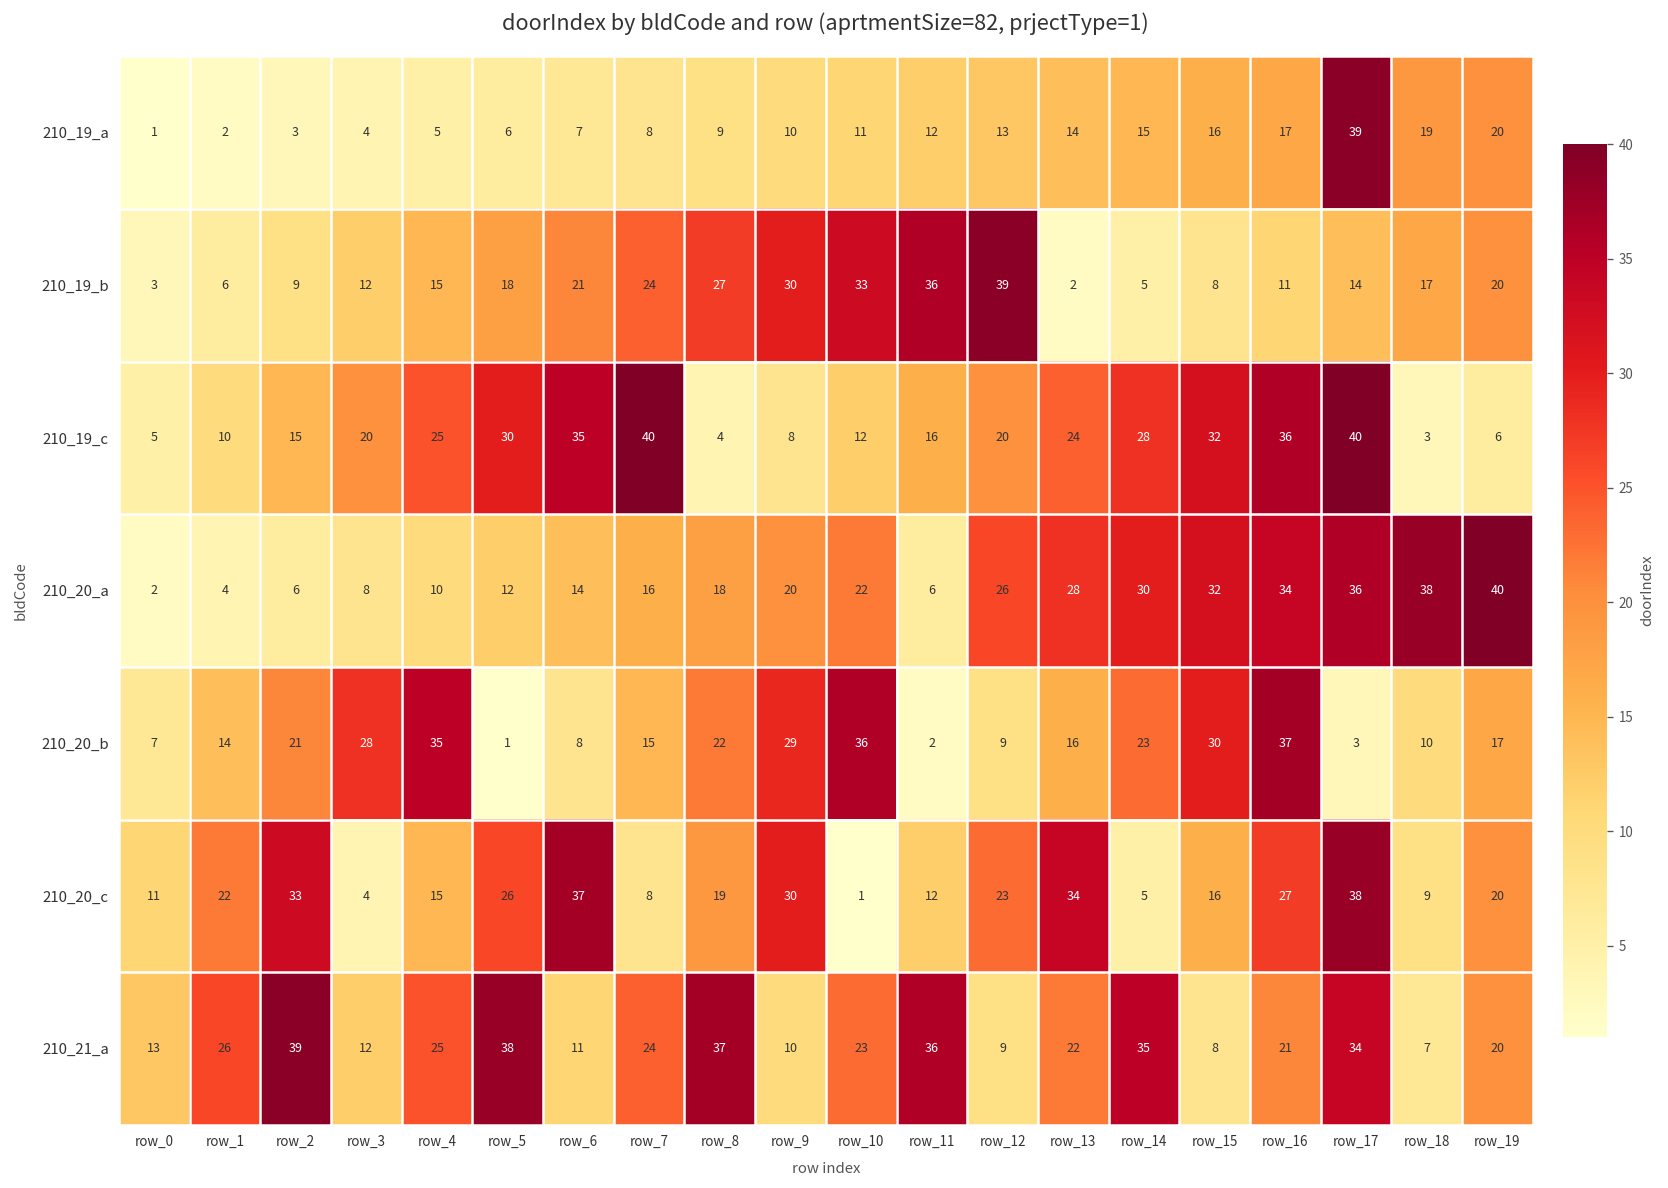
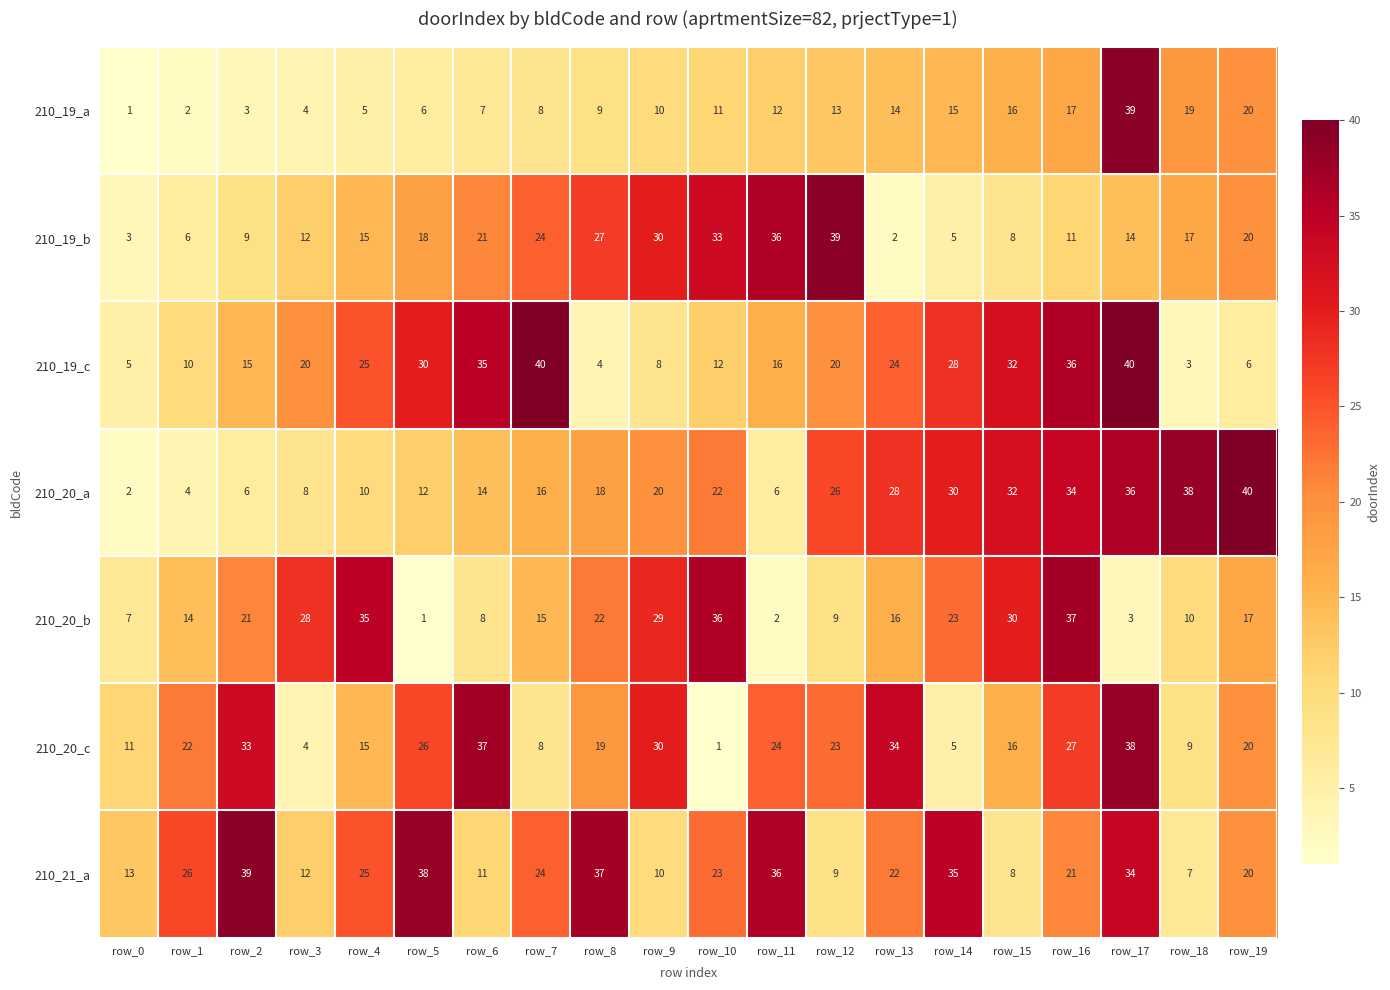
210_20_c, row_11: 12 -> 24
